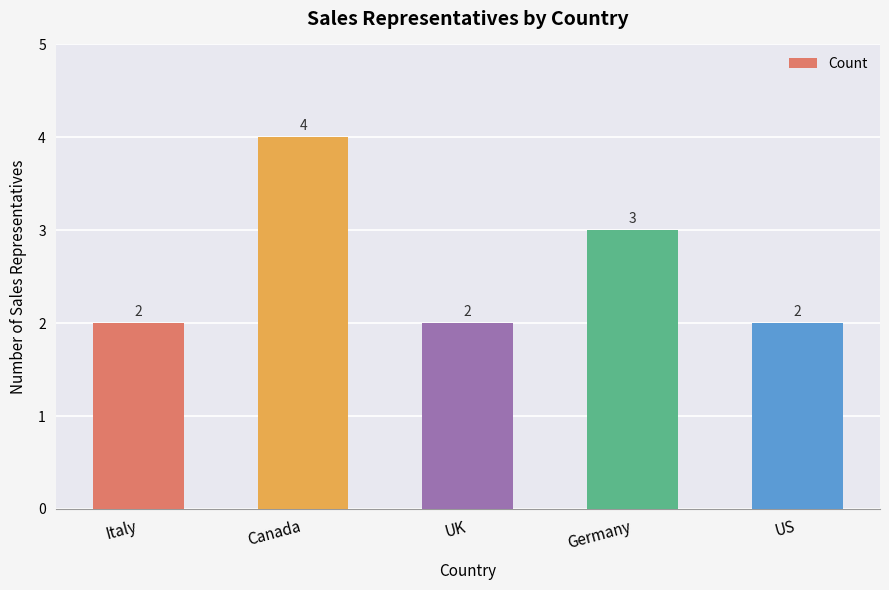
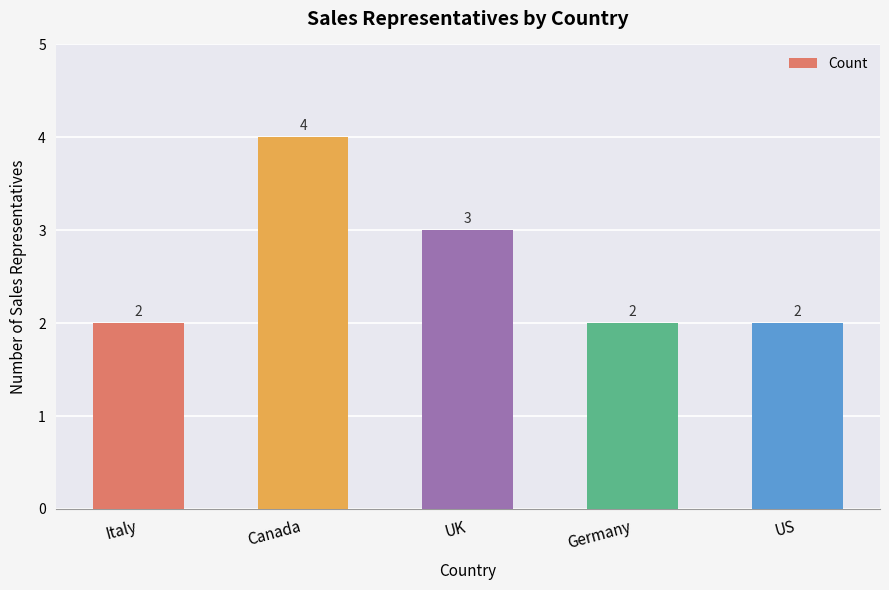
UK: 2 -> 3
Germany: 3 -> 2
